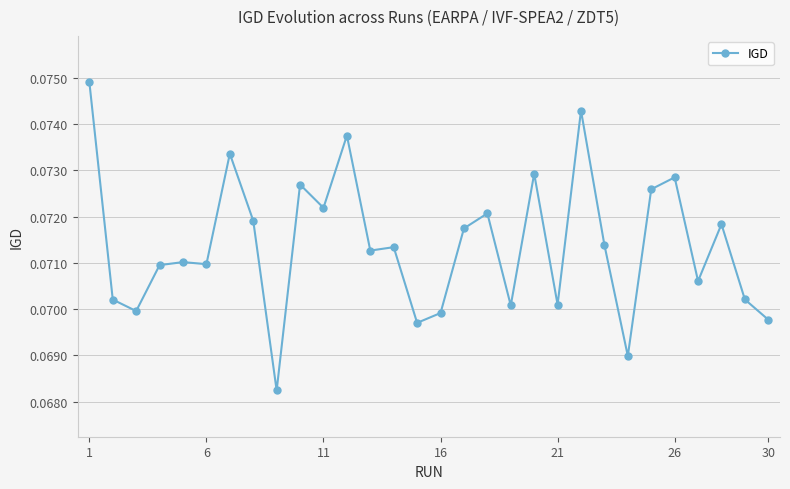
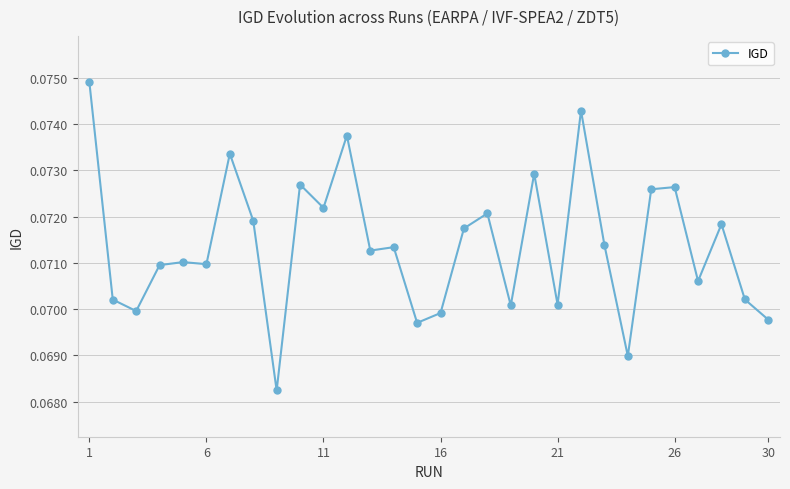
26: 0.0729 -> 0.0726
